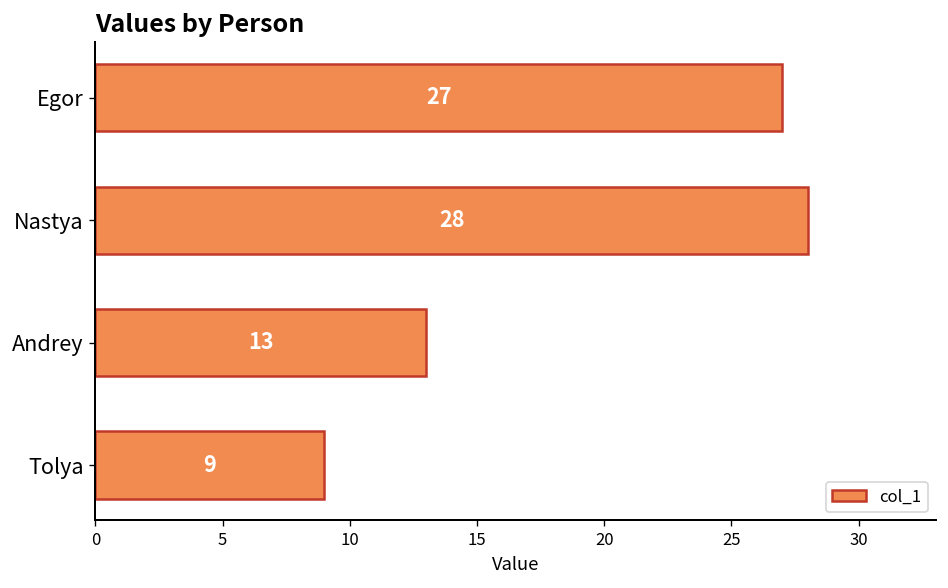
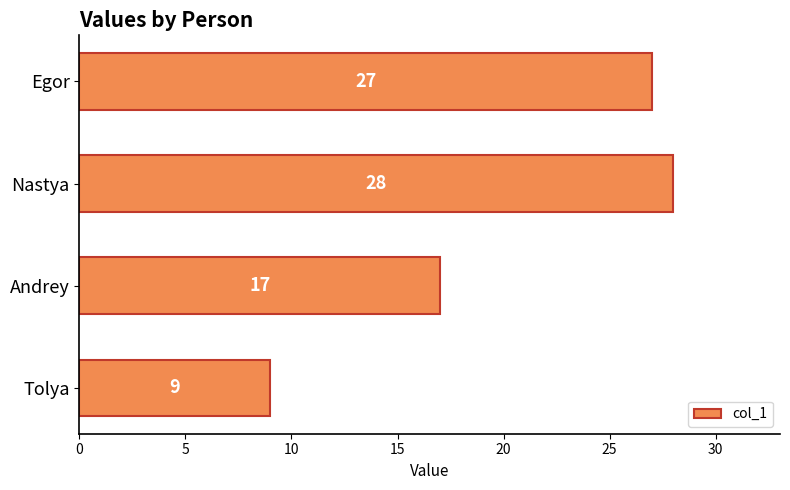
Andrey: 13 -> 17
